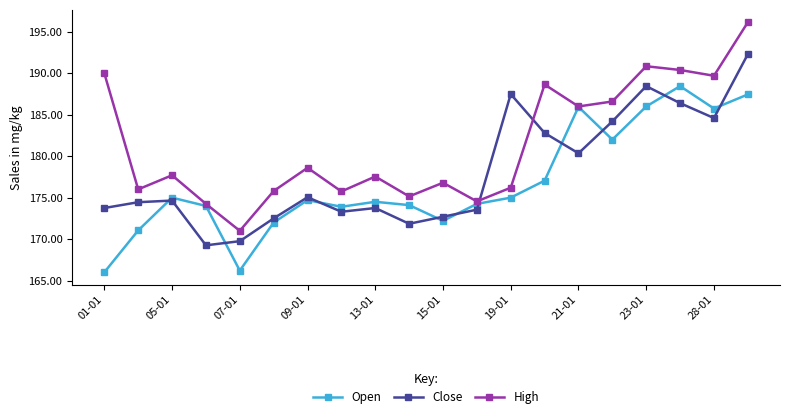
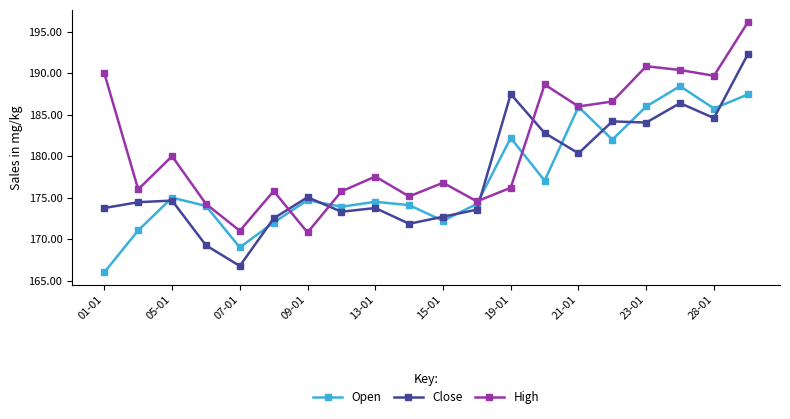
High, 05-01: 178 -> 180
Open, 07-01: 166 -> 169
Close, 07-01: 170 -> 167
High, 09-01: 179 -> 171
Open, 19-01: 175 -> 182
Close, 23-01: 188 -> 184
